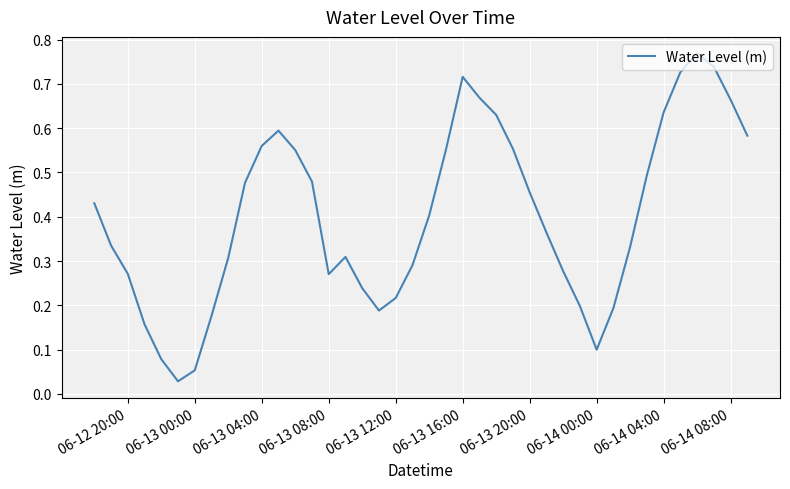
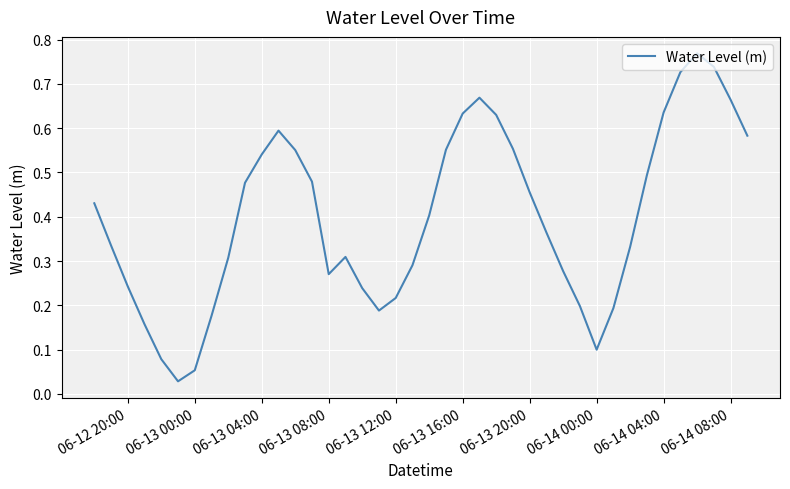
06-12 20:00: 0.27 -> 0.24
06-13 04:00: 0.56 -> 0.54
06-13 16:00: 0.72 -> 0.63
